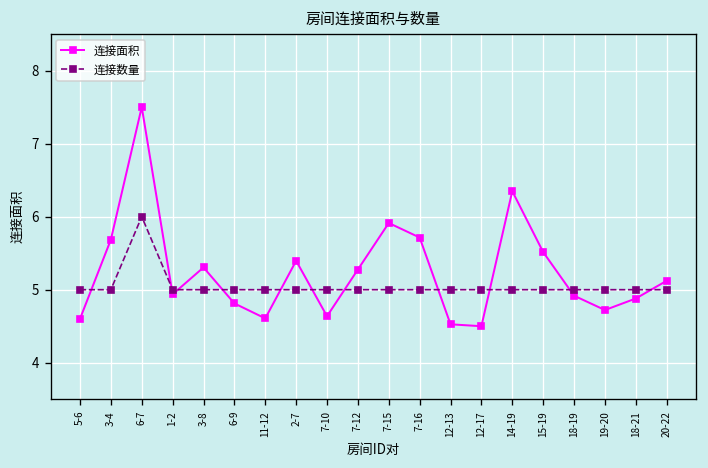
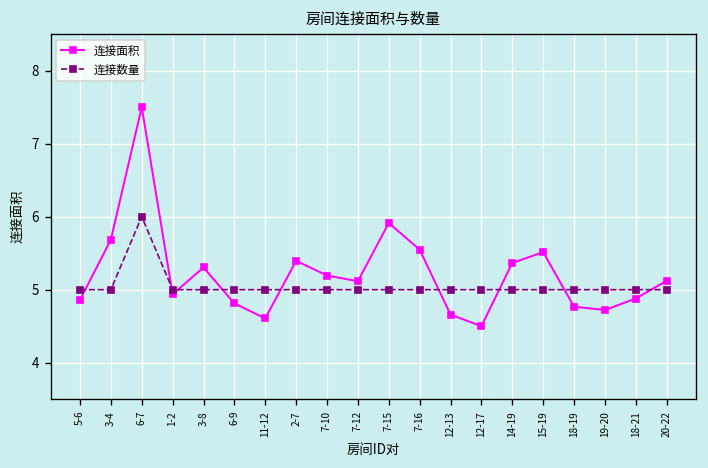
连接面积, 5-6: 4.6 -> 4.9
连接面积, 7-10: 4.6 -> 5.2
连接面积, 7-12: 5.3 -> 5.1
连接面积, 7-16: 5.7 -> 5.5
连接面积, 12-13: 4.5 -> 4.7
连接面积, 14-19: 6.3 -> 5.4
连接面积, 18-19: 4.9 -> 4.8
